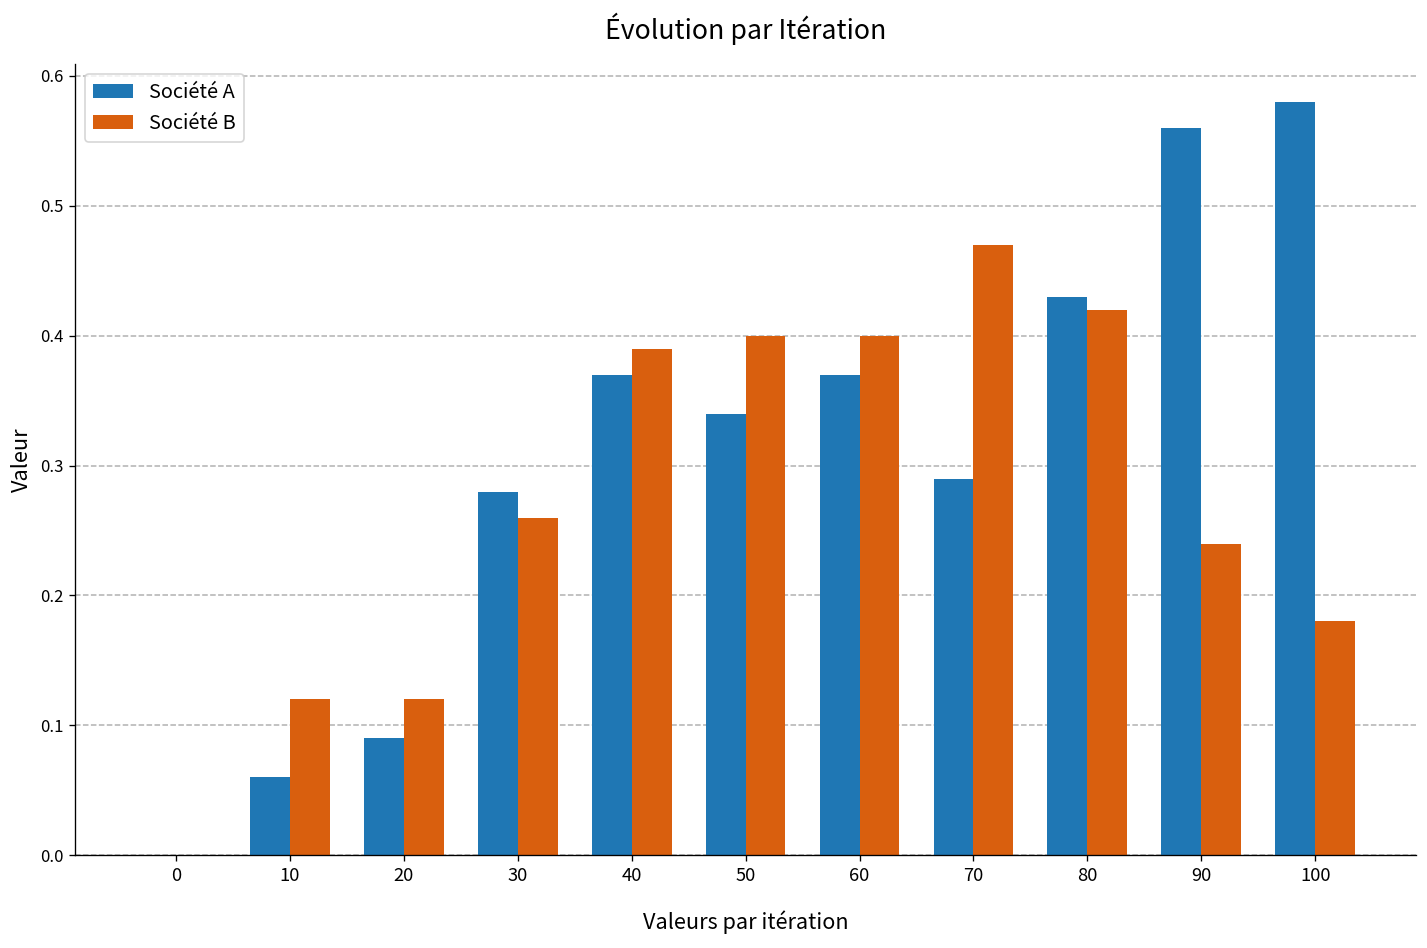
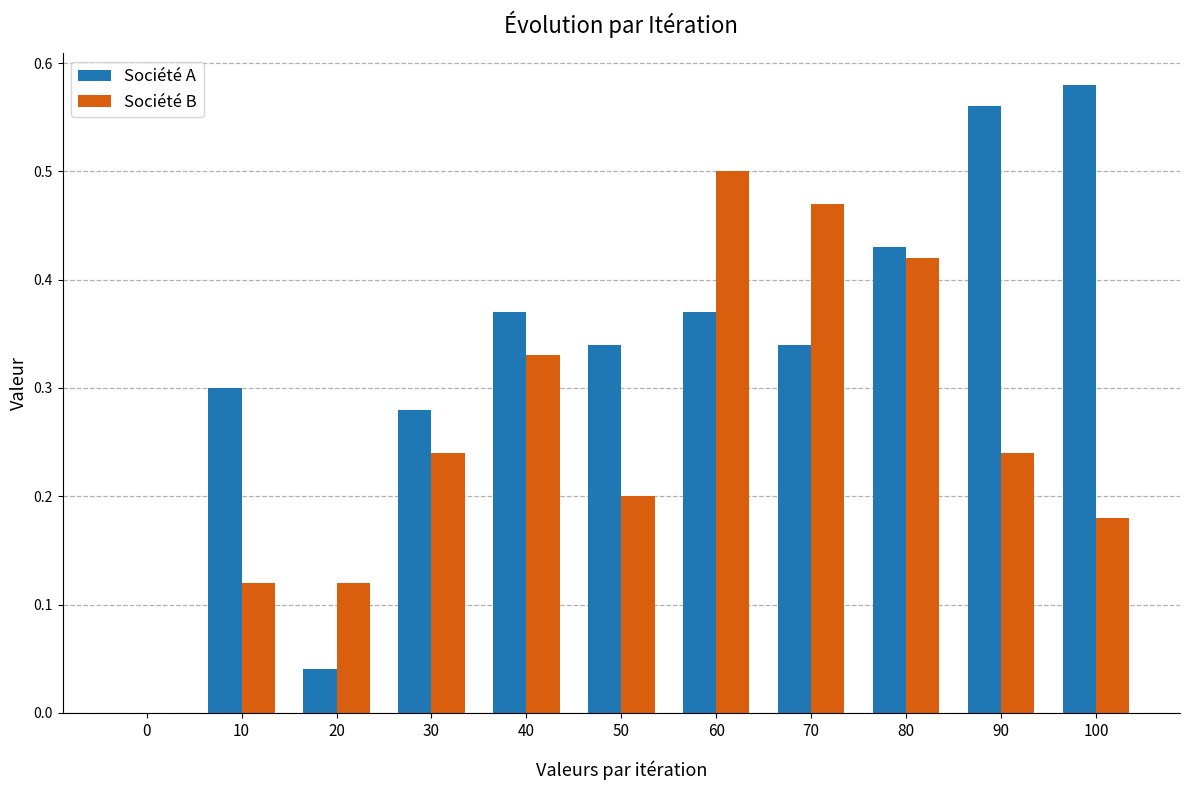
Société A, 10: 0.06 -> 0.30
Société A, 20: 0.09 -> 0.04
Société B, 30: 0.26 -> 0.24
Société B, 40: 0.39 -> 0.33
Société B, 50: 0.4 -> 0.2
Société B, 60: 0.4 -> 0.5
Société A, 70: 0.29 -> 0.34
